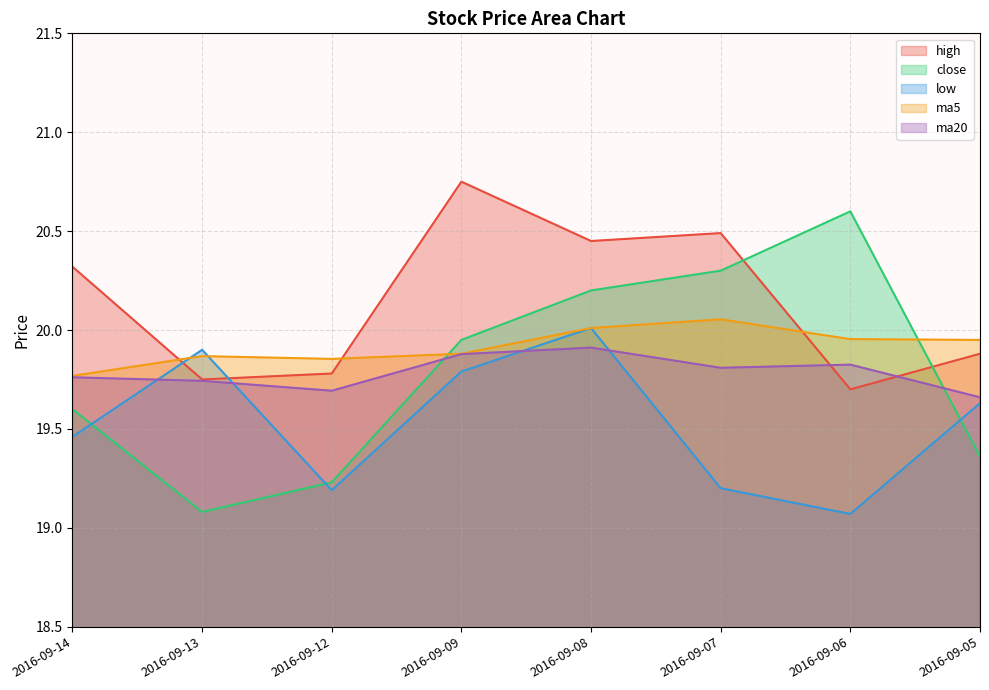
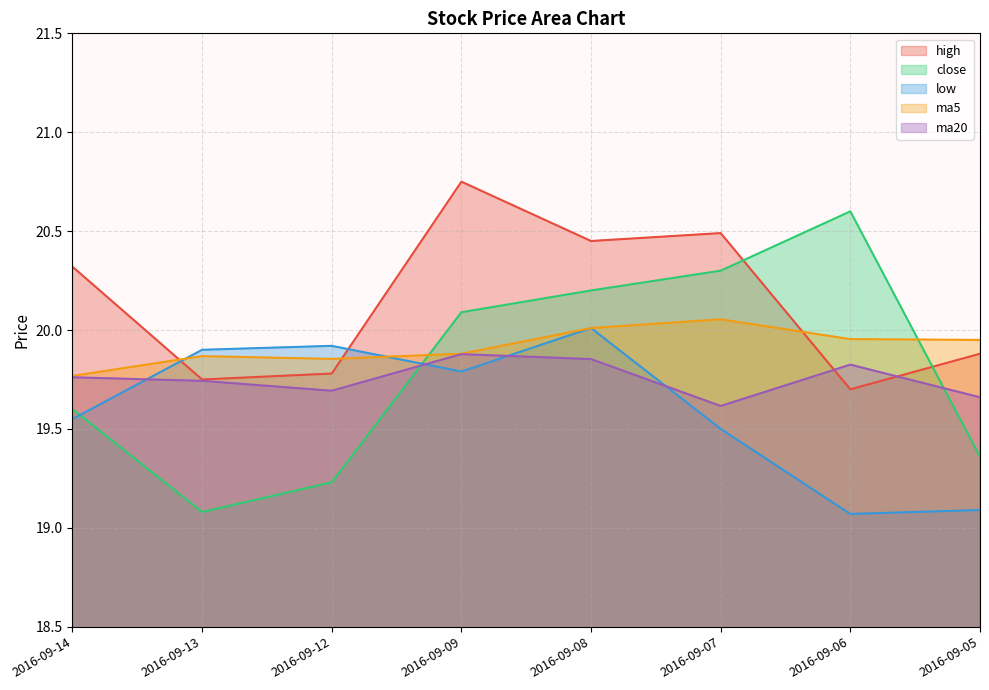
low, 2016-09-14: 19.46 -> 19.55
low, 2016-09-12: 19.19 -> 19.92
close, 2016-09-09: 19.95 -> 20.09
ma20, 2016-09-08: 19.91 -> 19.85
low, 2016-09-07: 19.2 -> 19.5
ma20, 2016-09-07: 19.81 -> 19.62
low, 2016-09-05: 19.63 -> 19.09
